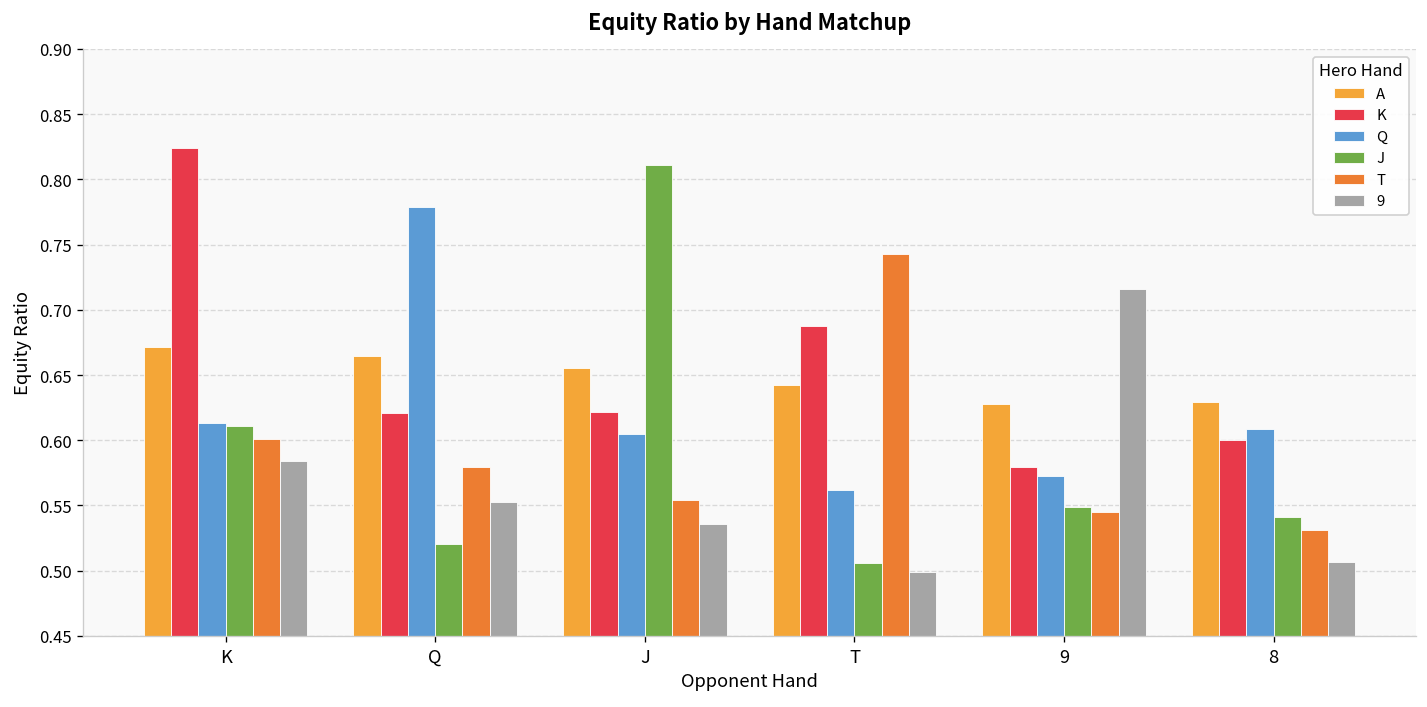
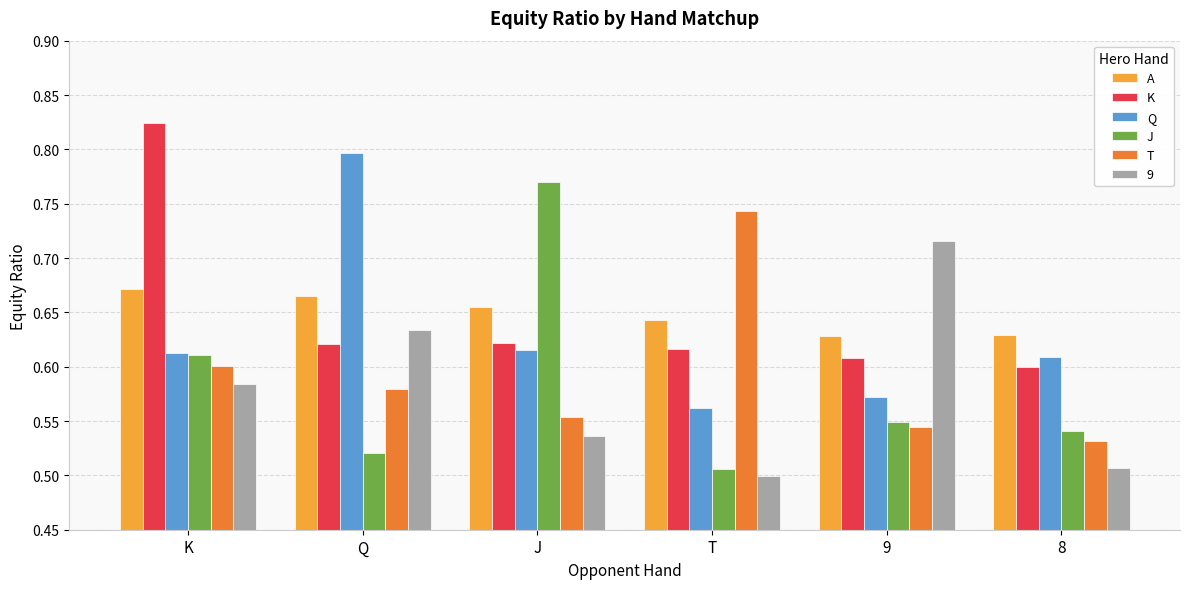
Q, Q: 0.779 -> 0.797
9, Q: 0.553 -> 0.633
Q, J: 0.605 -> 0.616
J, J: 0.811 -> 0.770
K, T: 0.688 -> 0.616
K, 9: 0.580 -> 0.608
